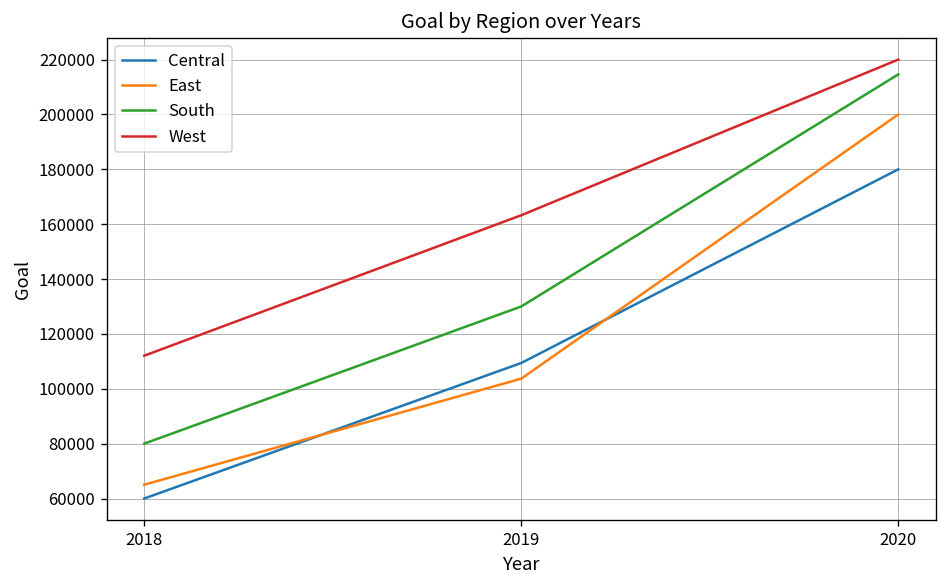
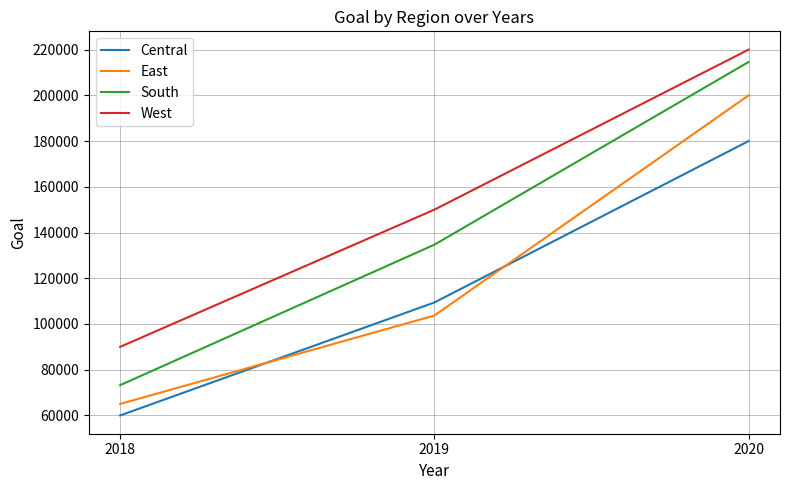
South, 2018: 80000 -> 73000
West, 2018: 112000 -> 90000
South, 2019: 130000 -> 135000
West, 2019: 163000 -> 150000
